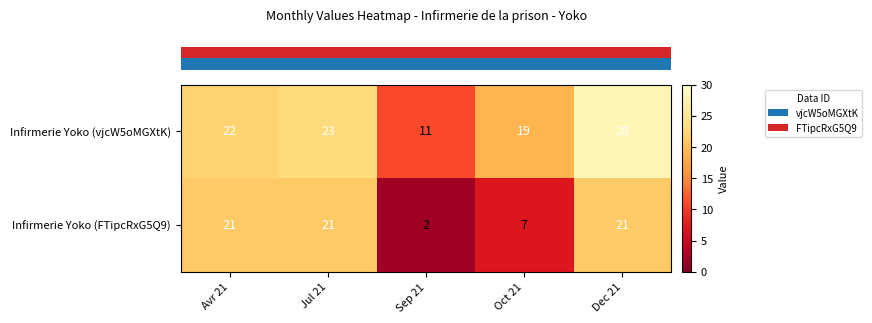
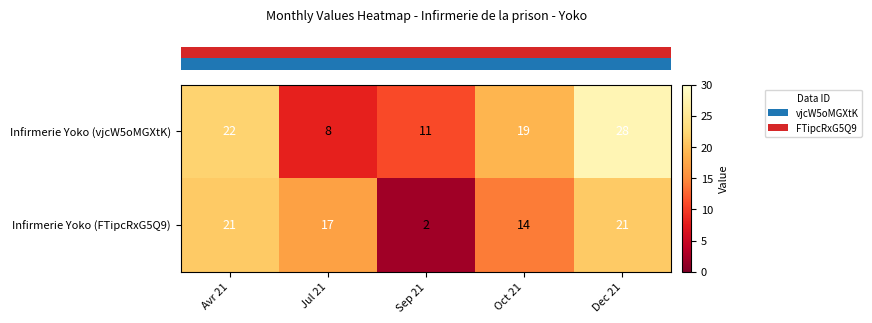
Infirmerie Yoko (vjcW5oMGXtK), Jul 21: 23 -> 8
Infirmerie Yoko (FTipcRxG5Q9), Jul 21: 21 -> 17
Infirmerie Yoko (FTipcRxG5Q9), Oct 21: 7 -> 14
